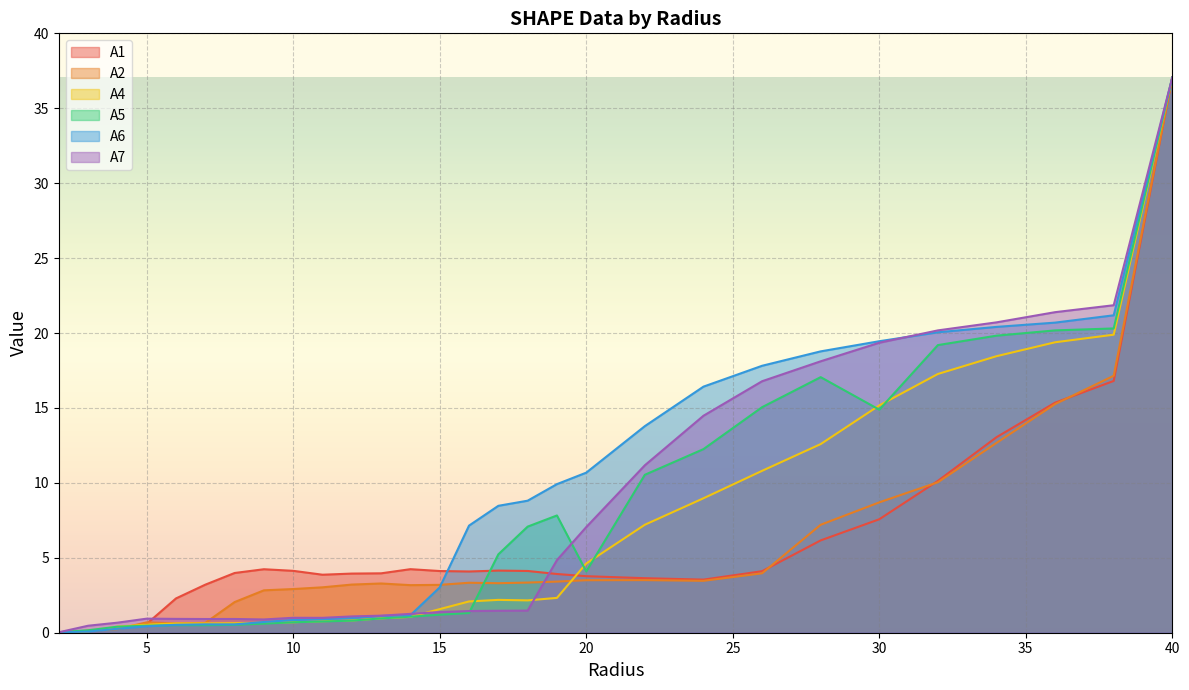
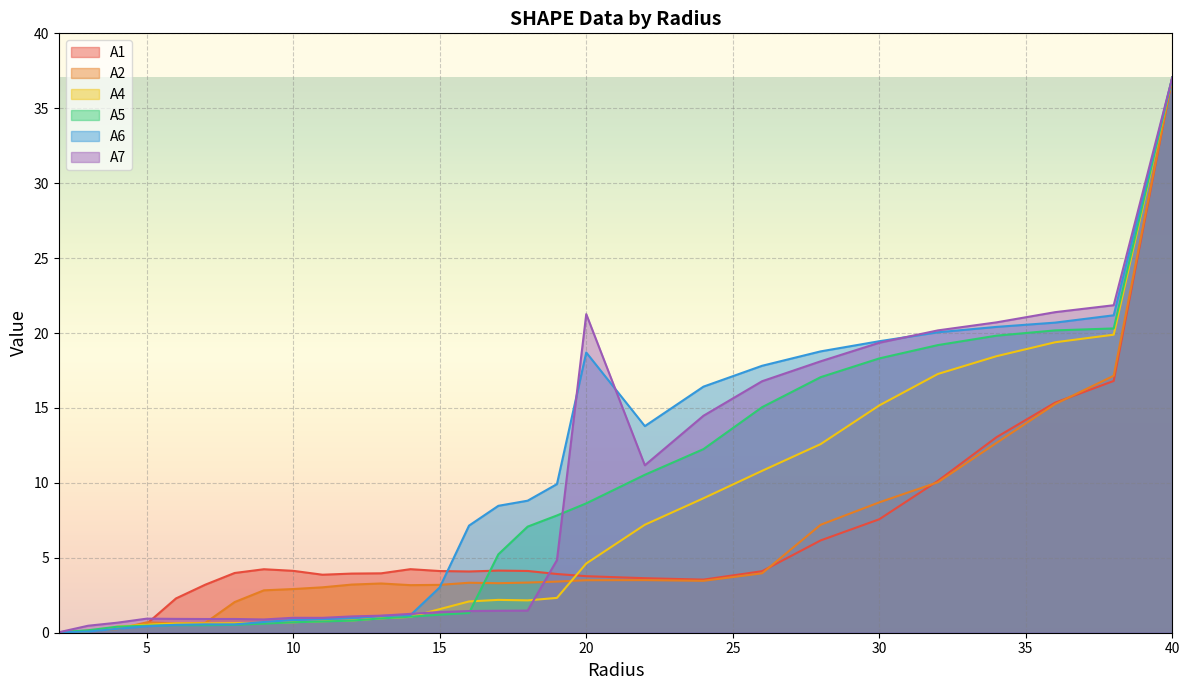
A5, 20: 4.1 -> 8.6
A6, 20: 10.7 -> 18.7
A7, 20: 7.0 -> 21.3
A5, 30: 14.9 -> 18.3
